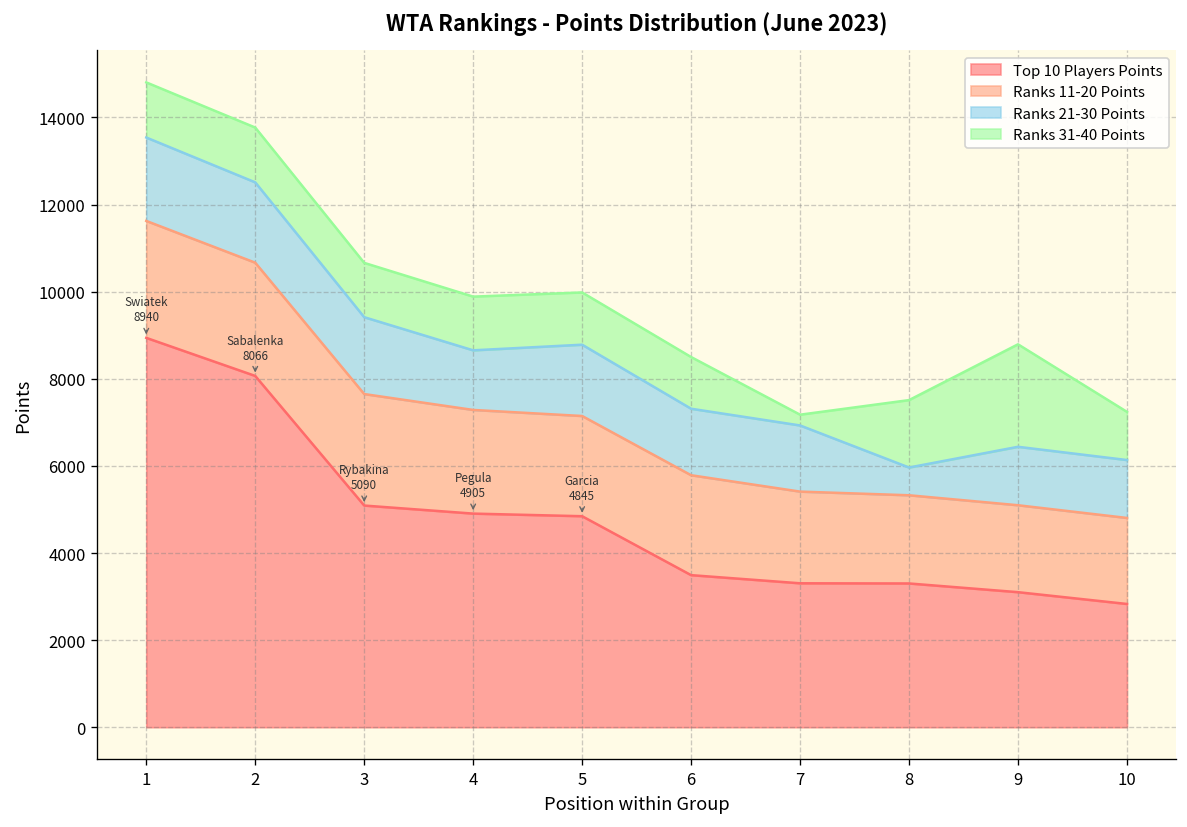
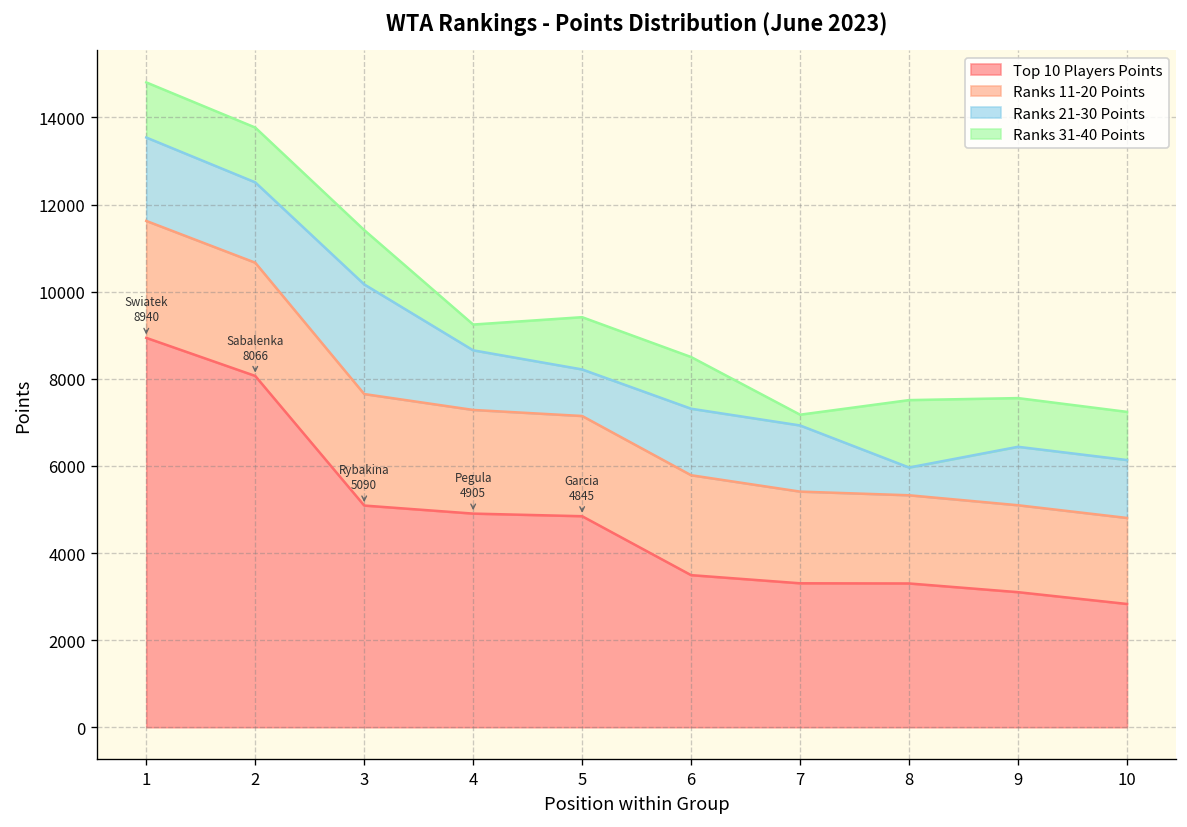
Ranks 21-30 Points, 3: 1800 -> 2500
Ranks 31-40 Points, 4: 1200 -> 600
Ranks 21-30 Points, 5: 1600 -> 1100
Ranks 31-40 Points, 9: 2400 -> 1100
